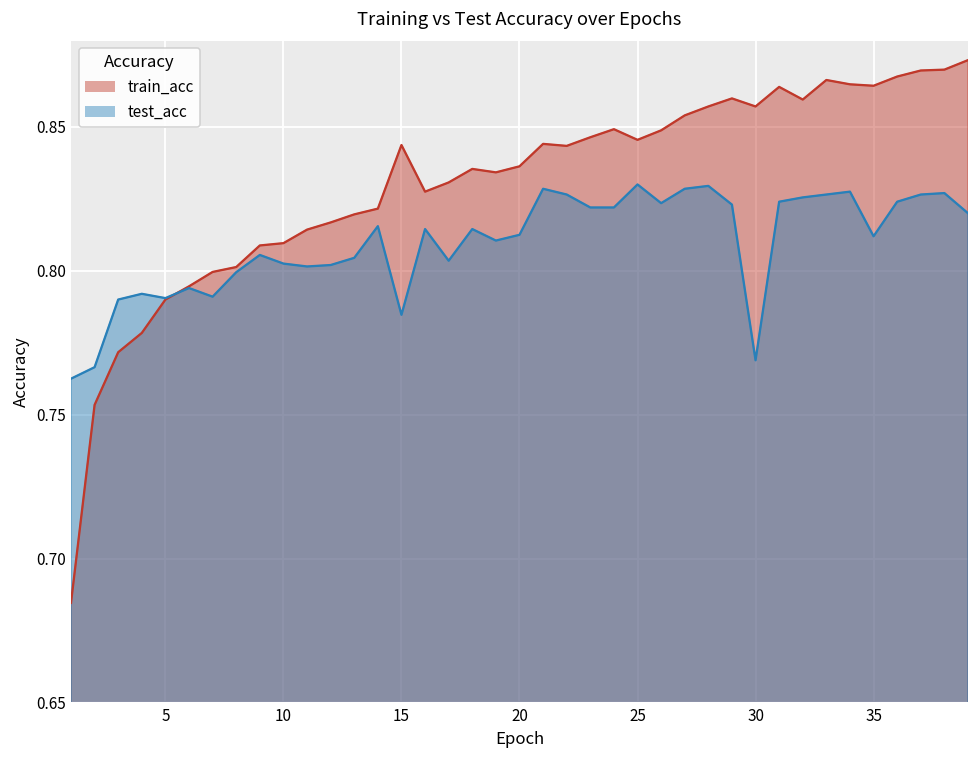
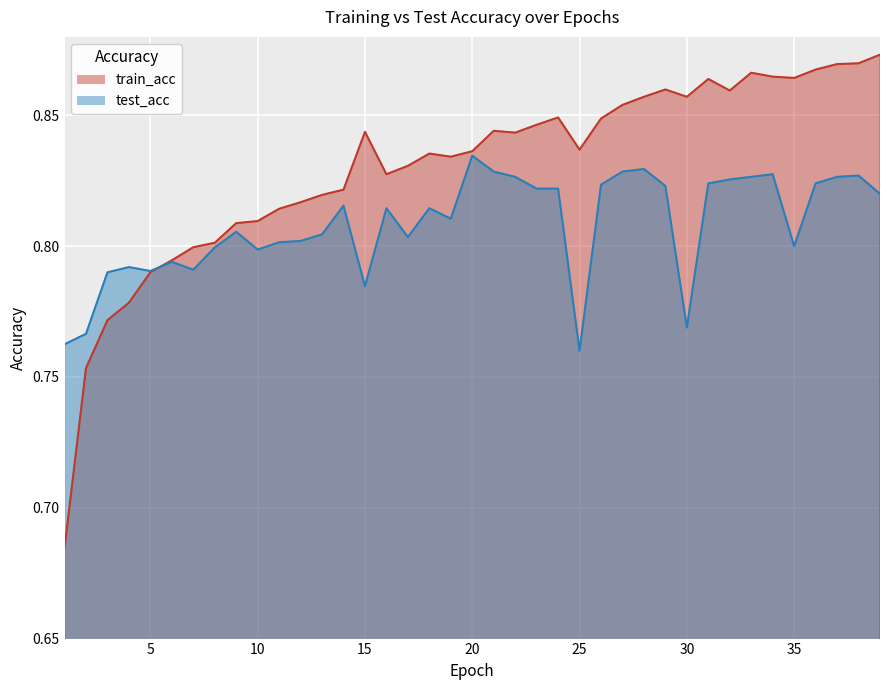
test_acc, 10: 0.803 -> 0.799
test_acc, 20: 0.813 -> 0.835
train_acc, 25: 0.846 -> 0.837
test_acc, 25: 0.83 -> 0.76
test_acc, 35: 0.812 -> 0.800
